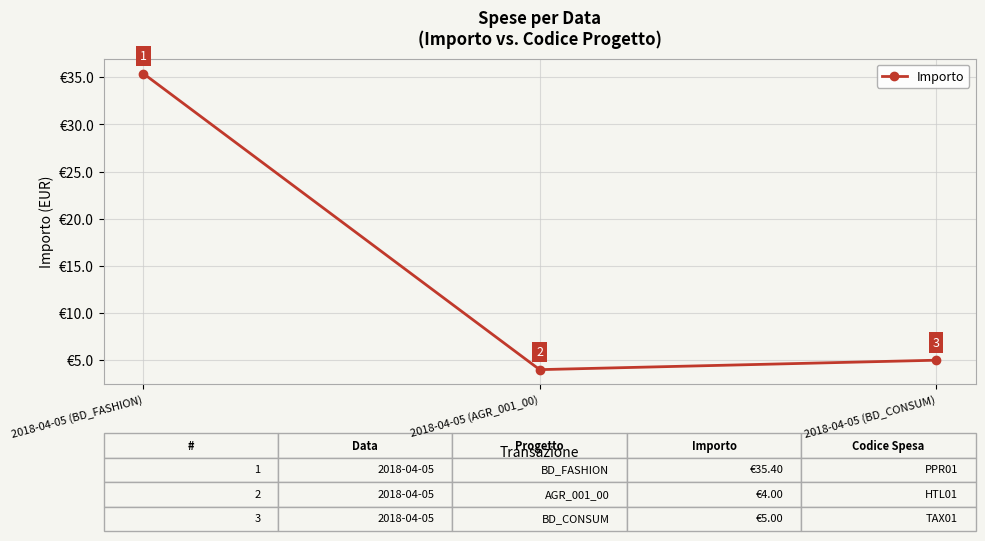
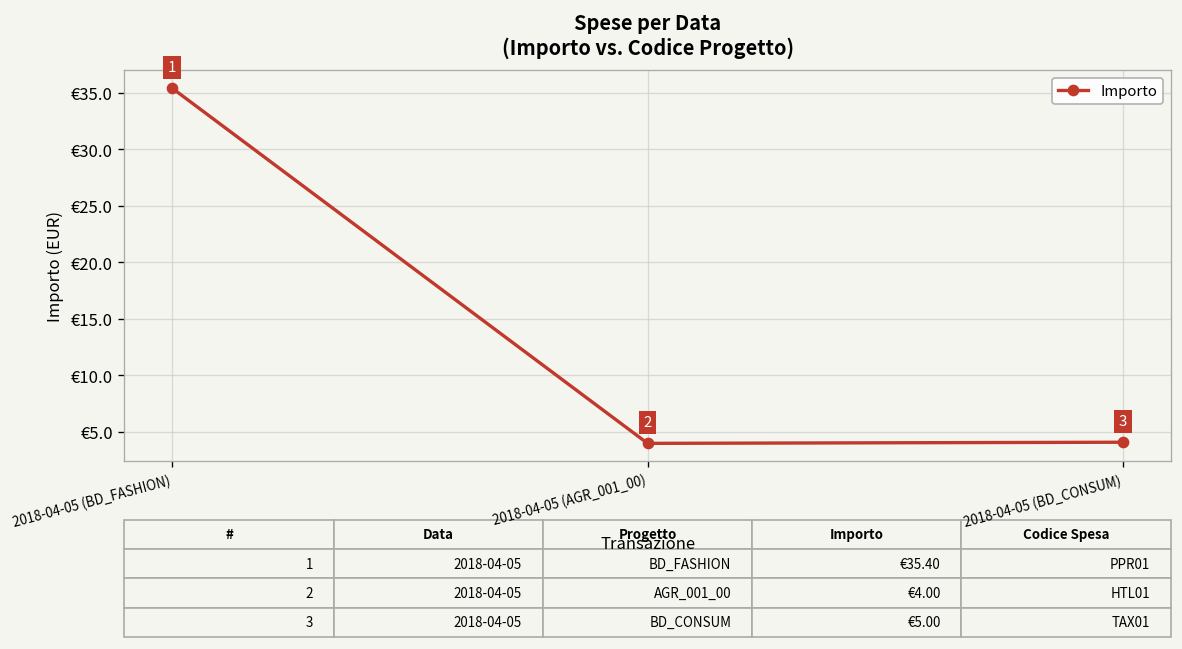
2018-04-05 (BD_CONSUM): €5 -> €4
